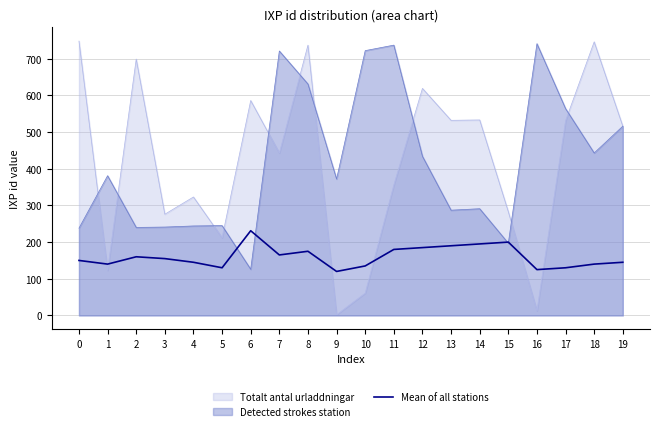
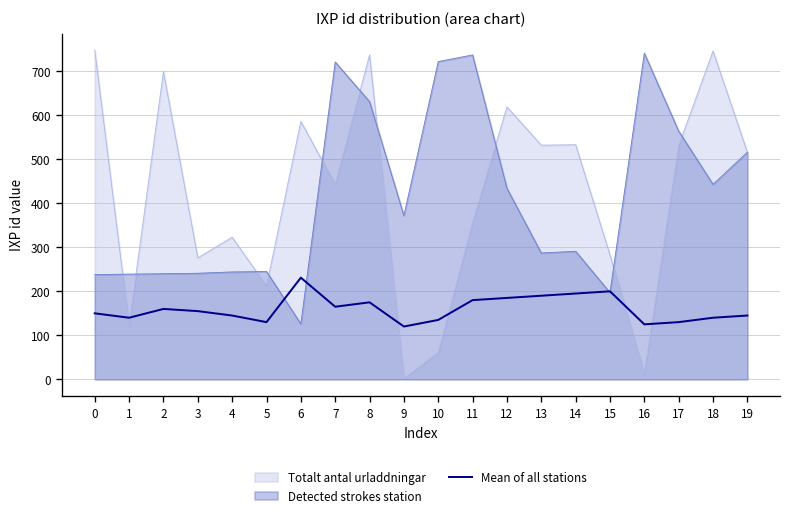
Detected strokes station, 1: 380 -> 240
